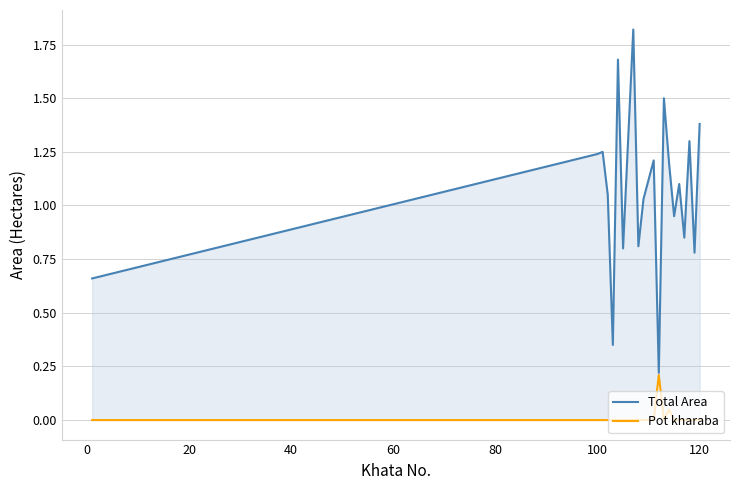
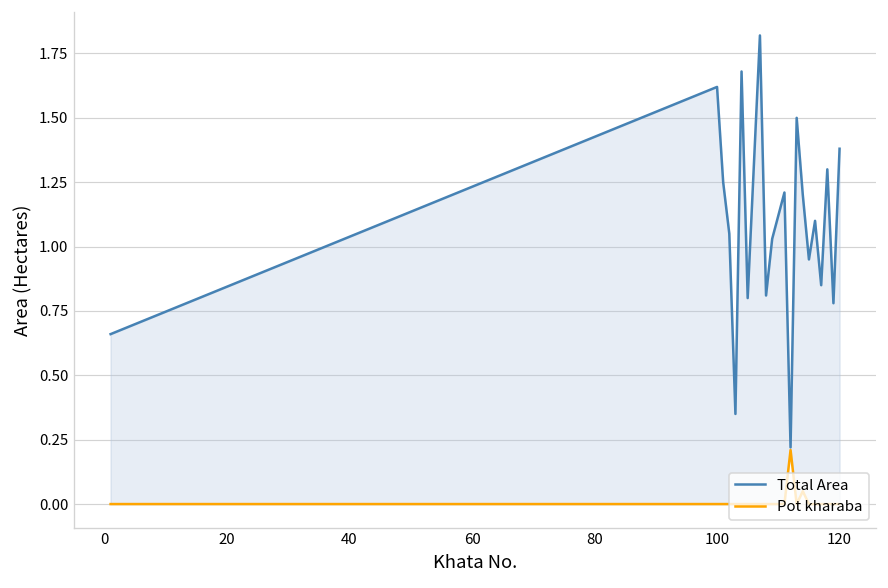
Total Area, 100: 1.24 -> 1.62
